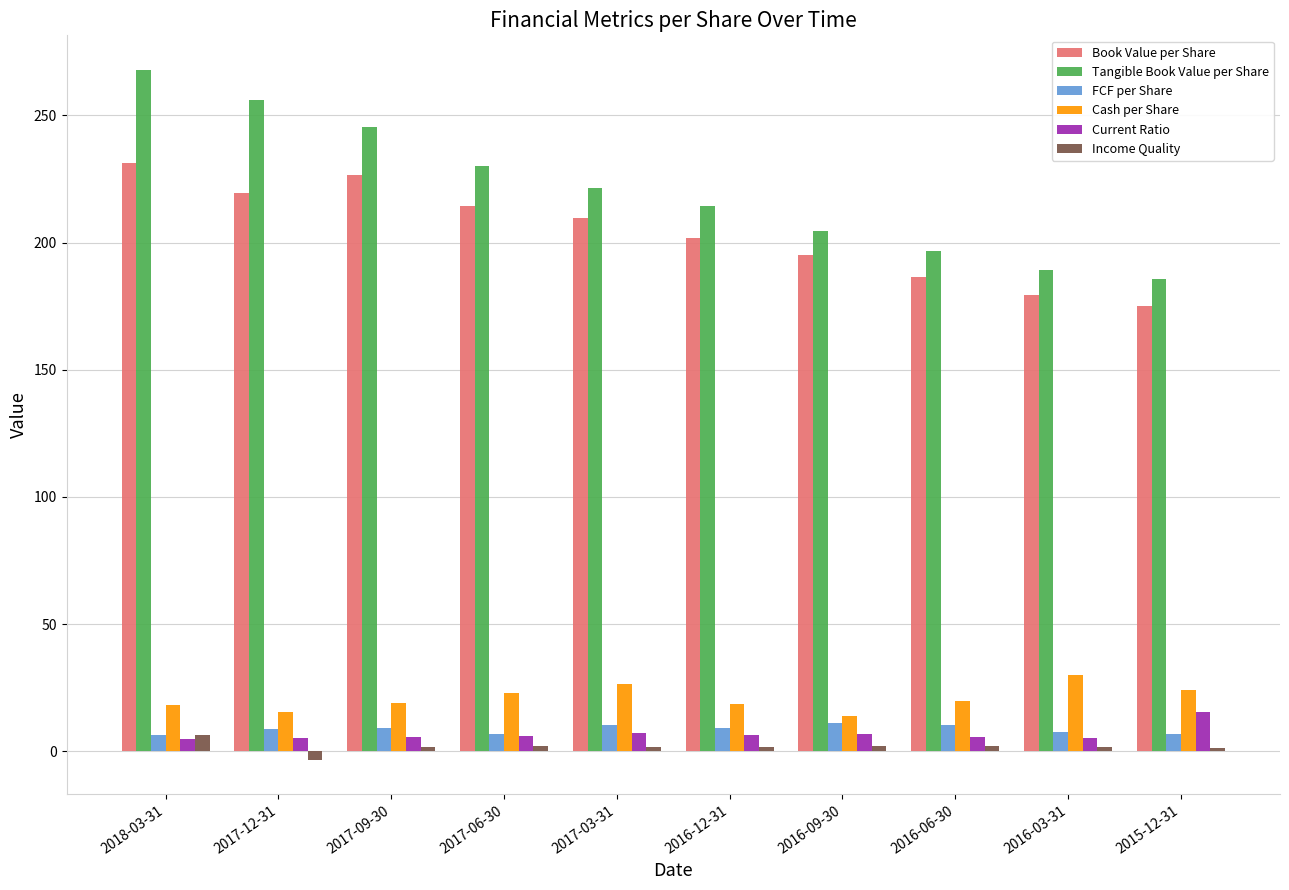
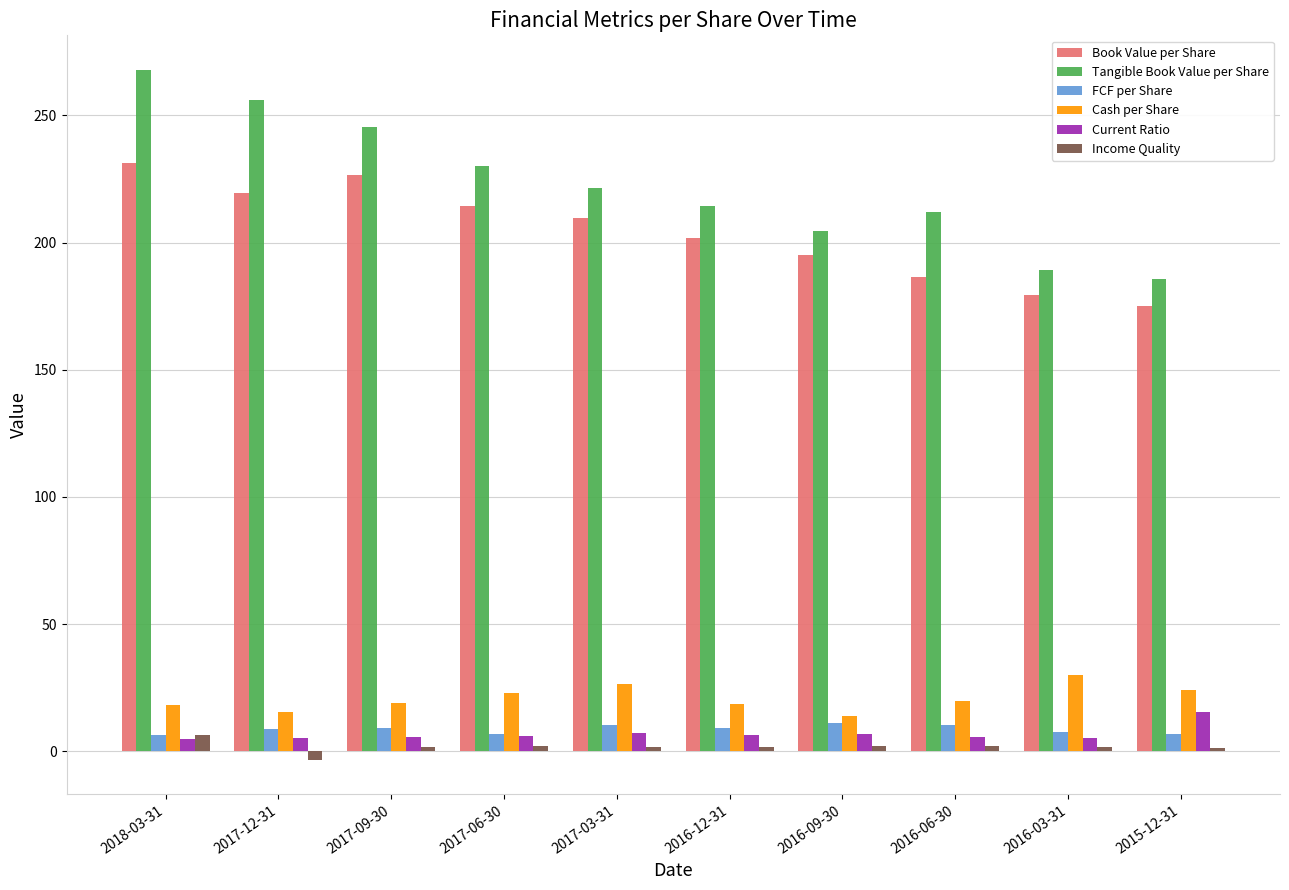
Tangible Book Value per Share, 2016-06-30: 197 -> 212
